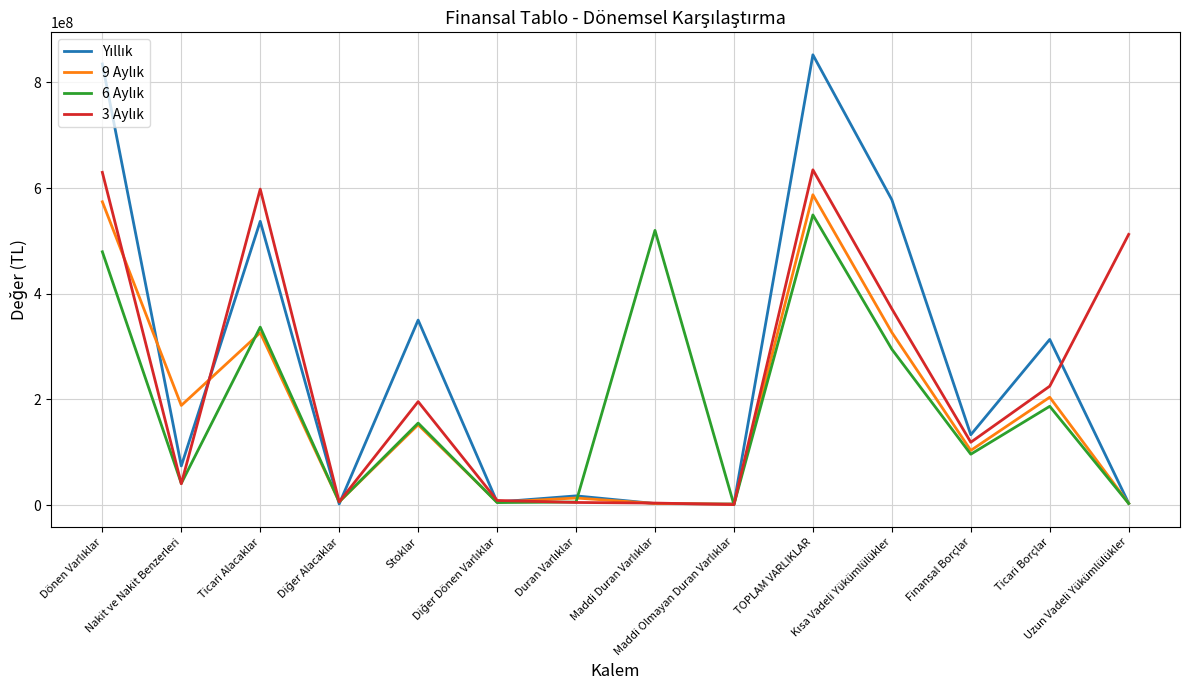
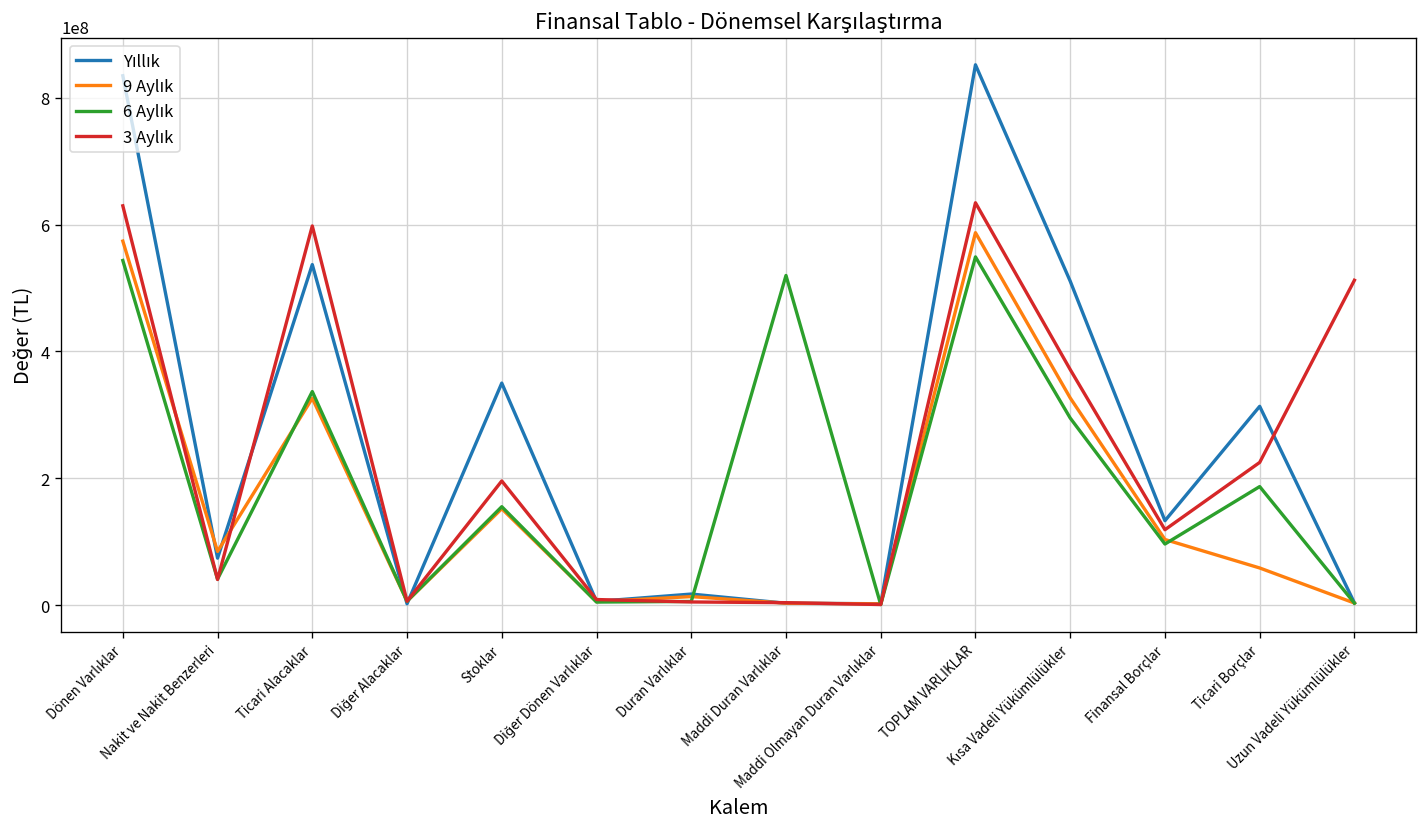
6 Aylık, Dönen Varlıklar: 480000000 -> 540000000
9 Aylık, Nakit ve Nakit Benzerleri: 190000000 -> 80000000
Yıllık, Kısa Vadeli Yükümlülükler: 580000000 -> 510000000
9 Aylık, Ticari Borçlar: 200000000 -> 60000000
